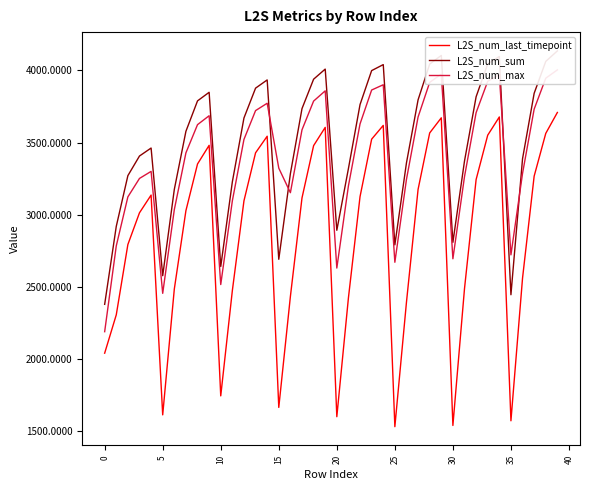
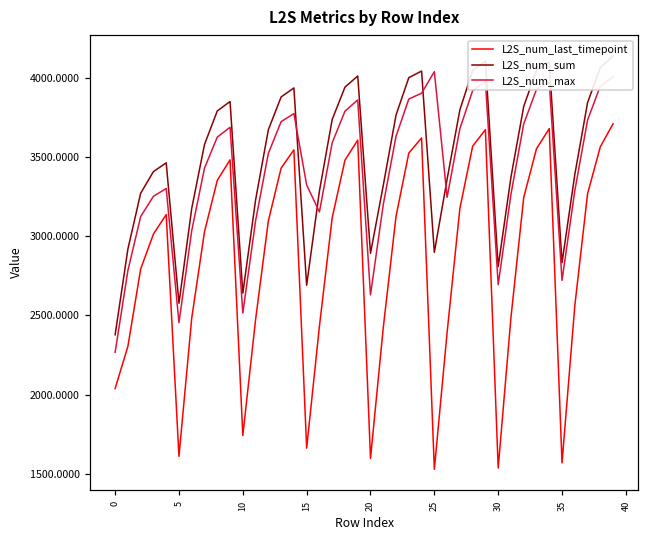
L2S_num_max, 0: 2190 -> 2270
L2S_num_sum, 25: 2790 -> 2900
L2S_num_max, 25: 2670 -> 4040
L2S_num_sum, 35: 2450 -> 2830
